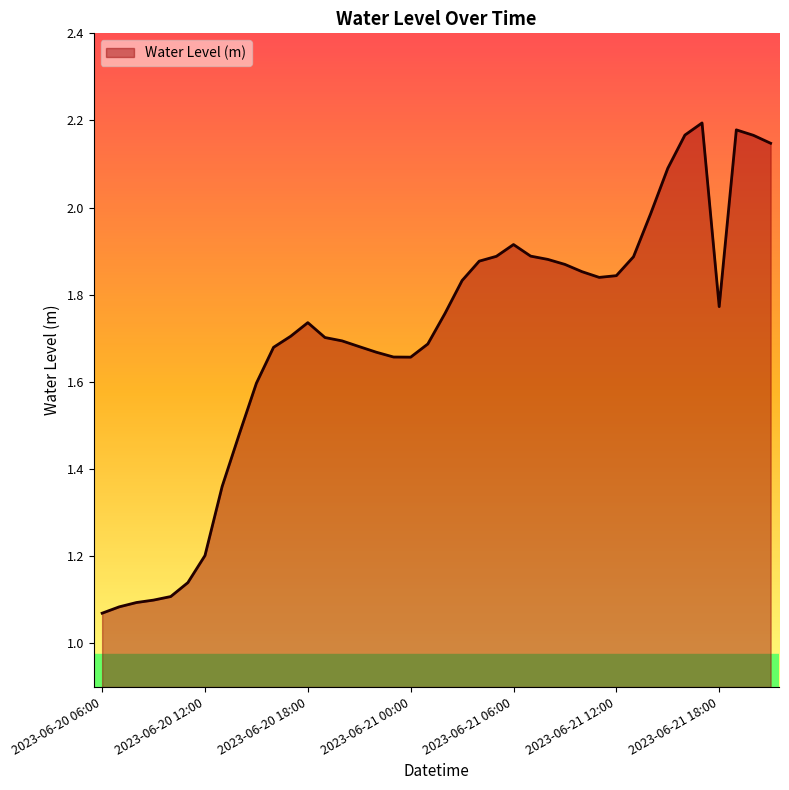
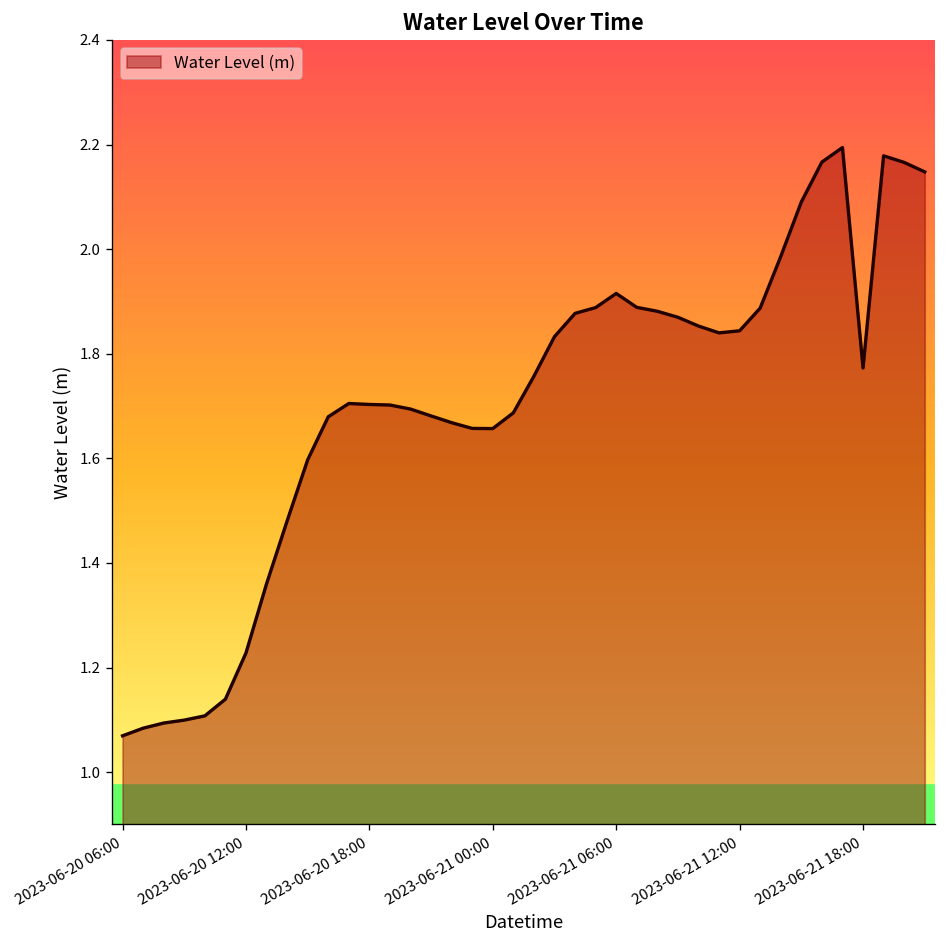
2023-06-20 12:00: 1.20 -> 1.23
2023-06-20 18:00: 1.74 -> 1.70
